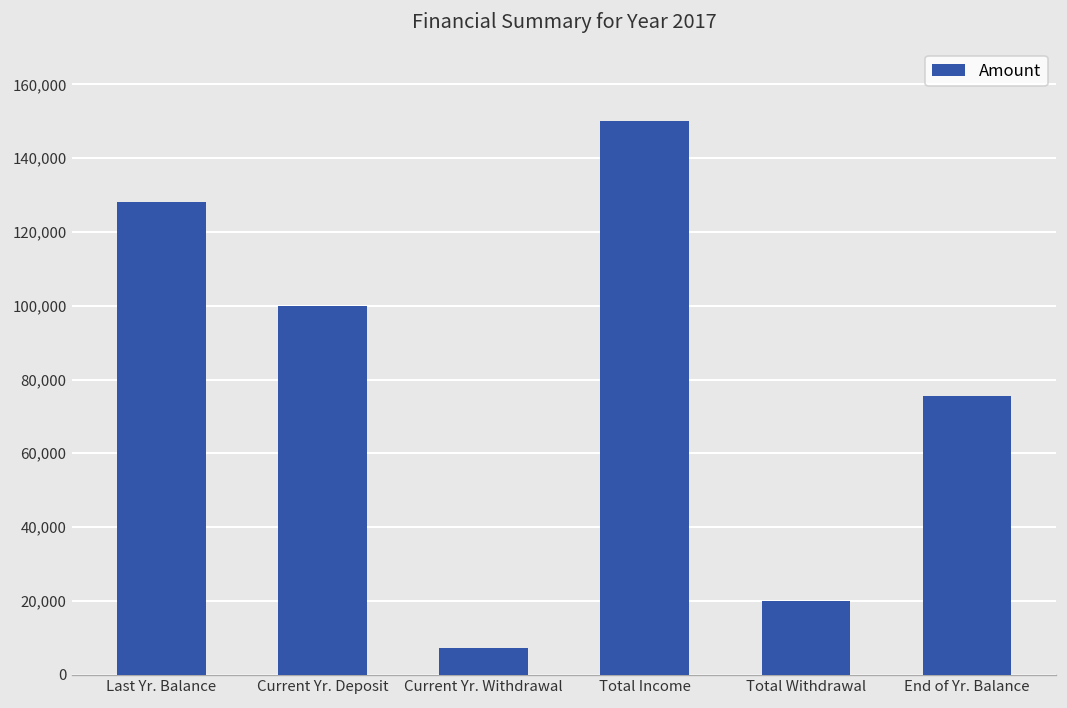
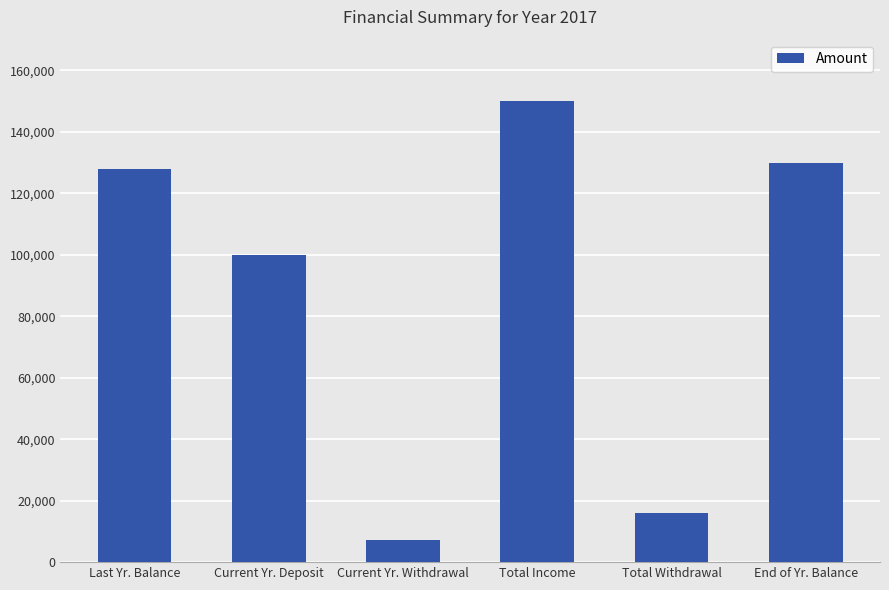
Total Withdrawal: 20,000 -> 16,000
End of Yr. Balance: 76,000 -> 130,000
